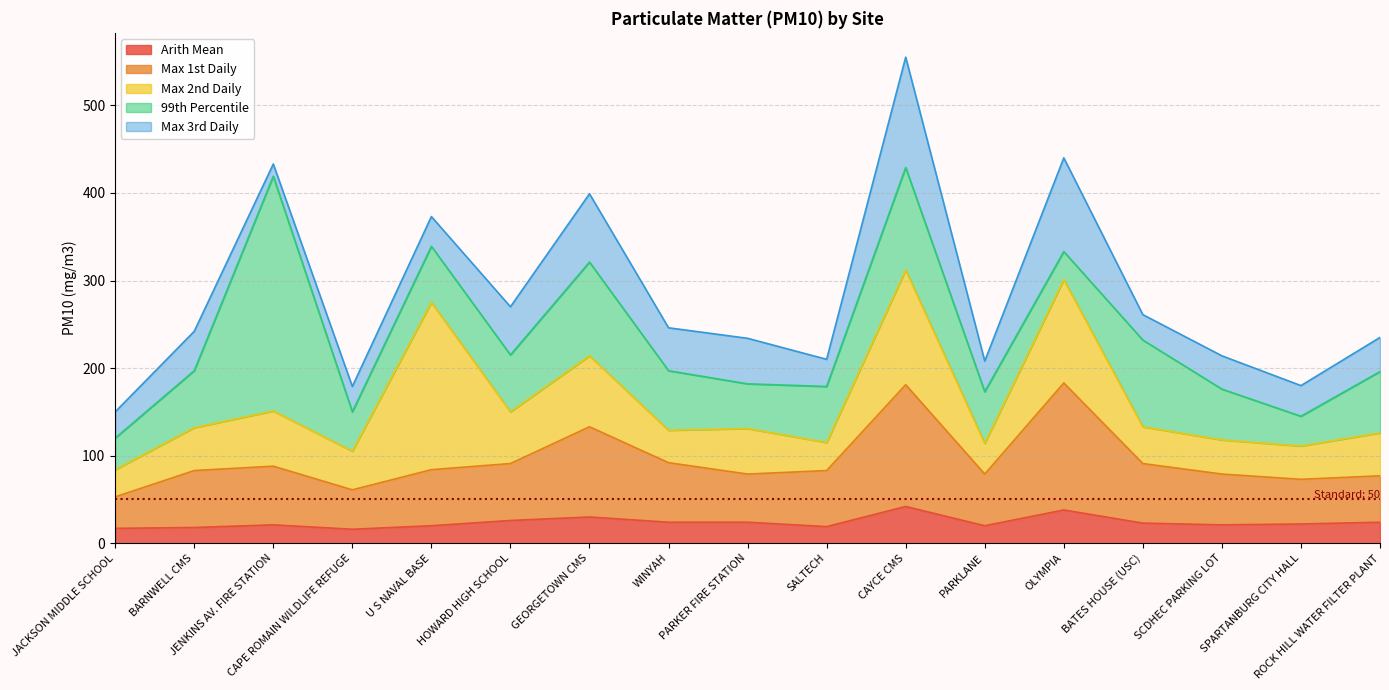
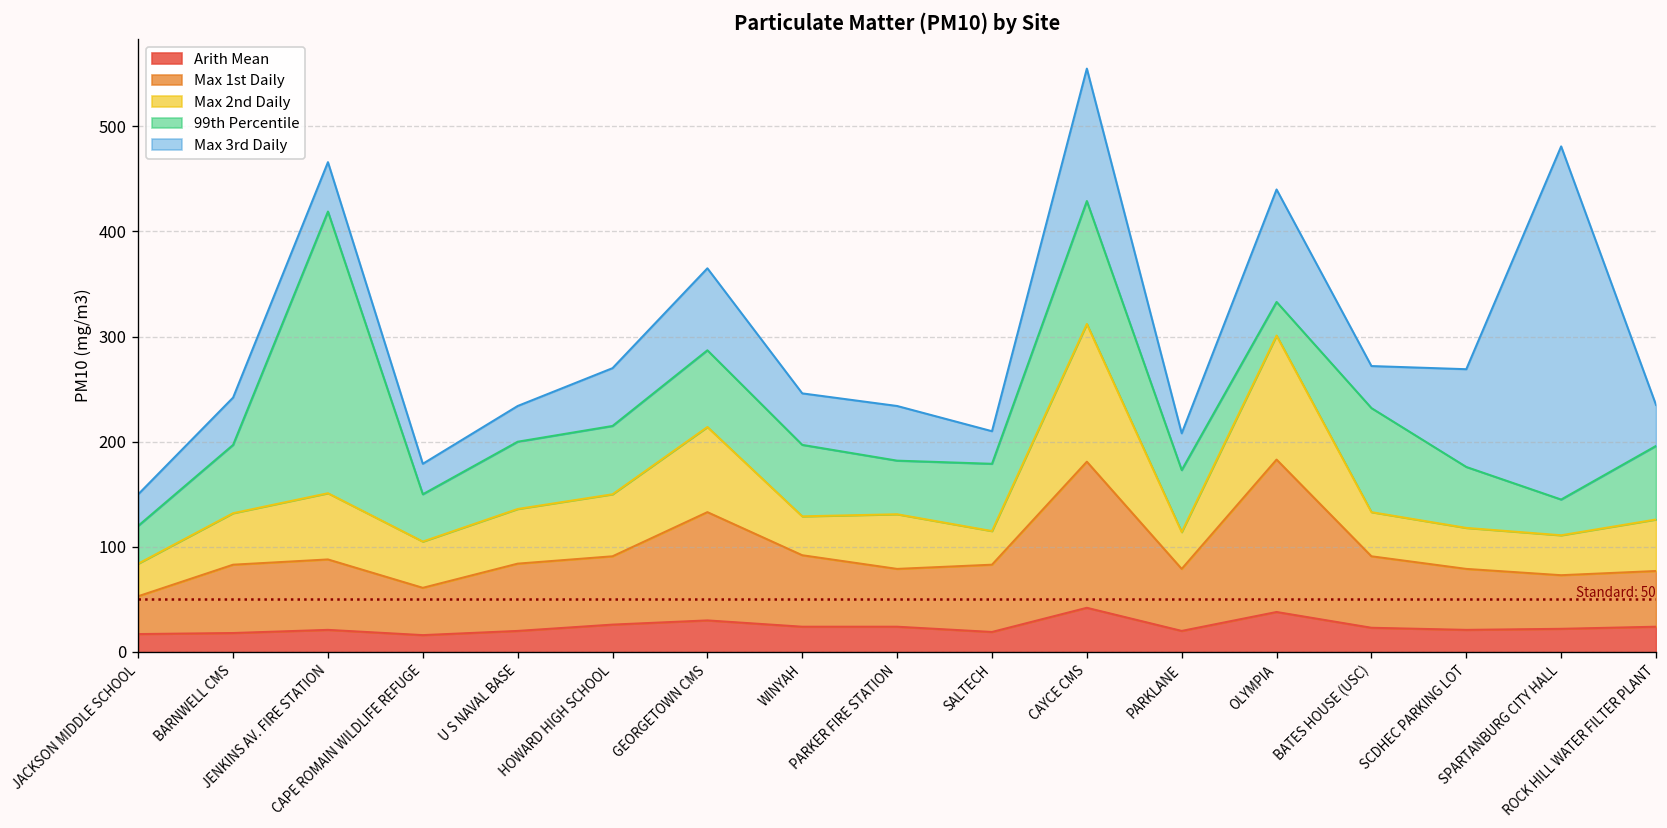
Max 3rd Daily, JENKINS AV. FIRE STATION: 10 -> 50
Max 2nd Daily, U S NAVAL BASE: 190 -> 50
99th Percentile, GEORGETOWN CMS: 110 -> 70
Max 3rd Daily, BATES HOUSE (USC): 30 -> 40
Max 3rd Daily, SCDHEC PARKING LOT: 40 -> 90
Max 3rd Daily, SPARTANBURG CITY HALL: 40 -> 340
